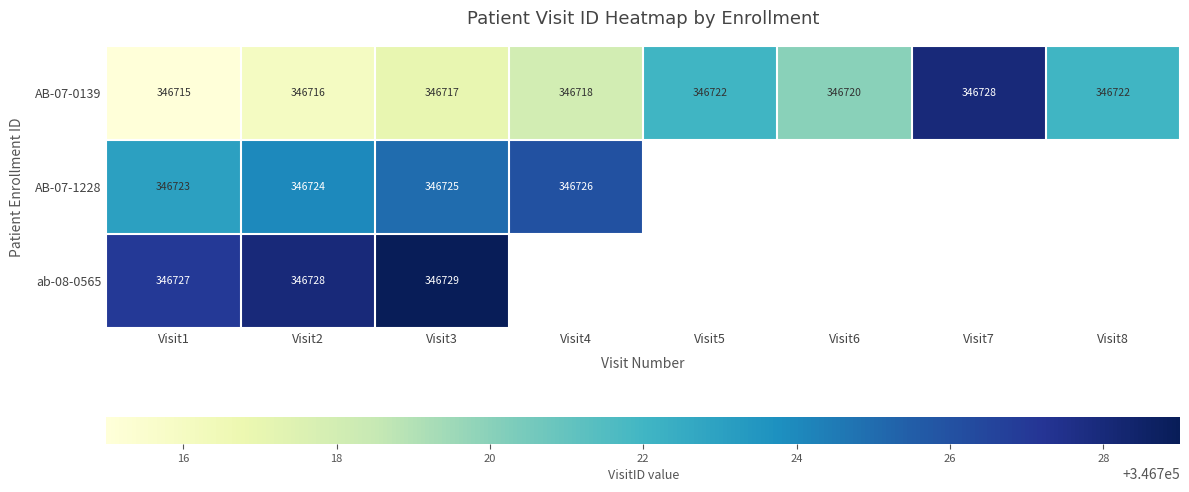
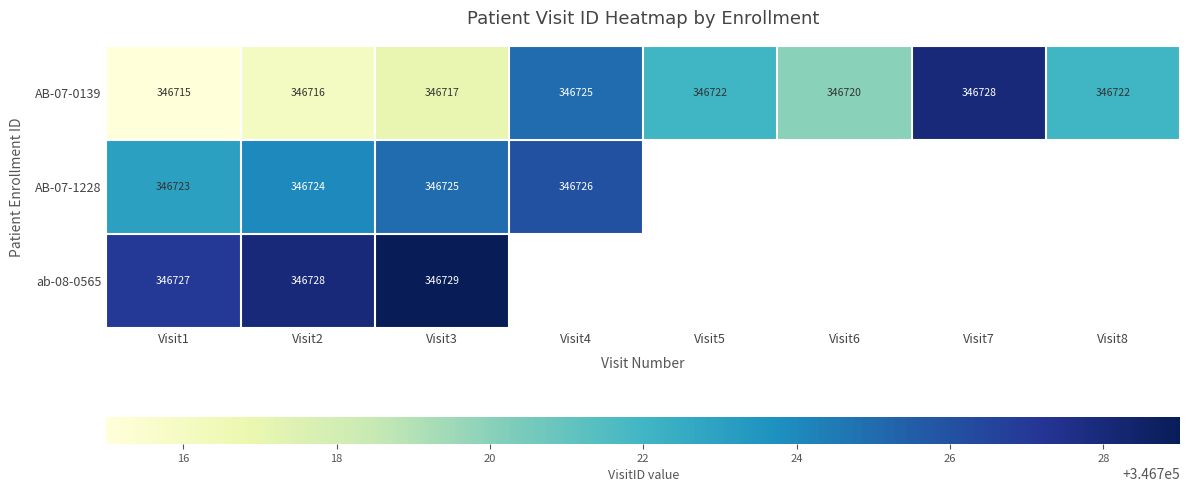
AB-07-0139, Visit4: 346718 -> 346725
